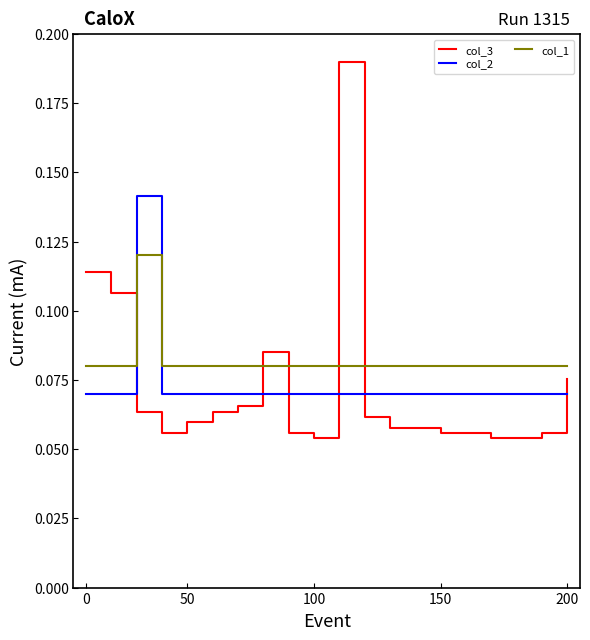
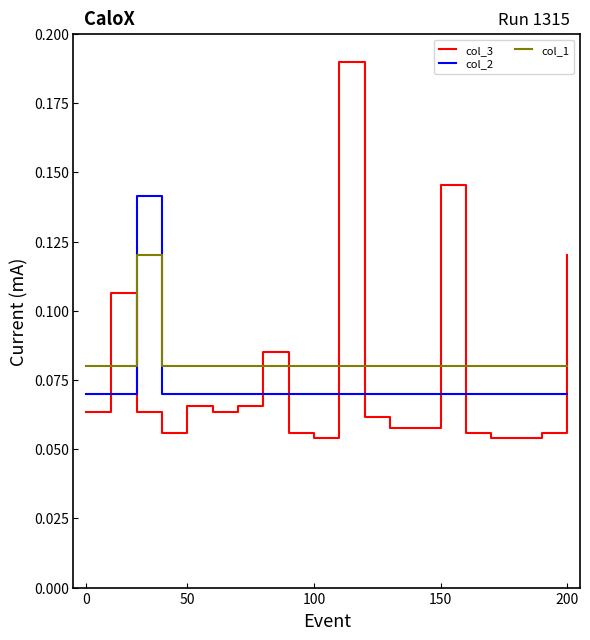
col_3, 0: 0.114 -> 0.064
col_3, 50: 0.060 -> 0.066
col_3, 150: 0.056 -> 0.145
col_3, 200: 0.075 -> 0.120
